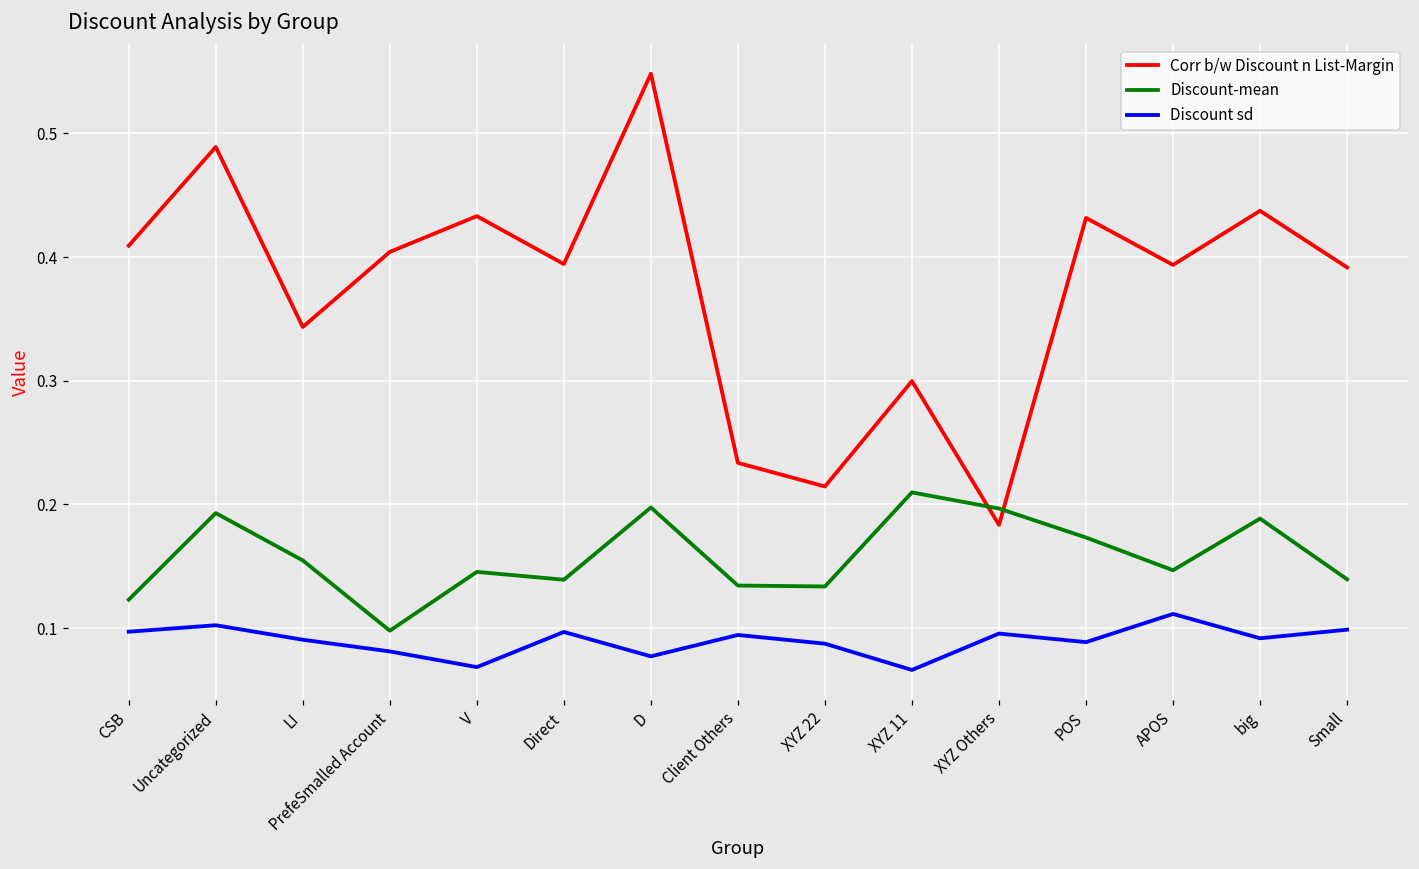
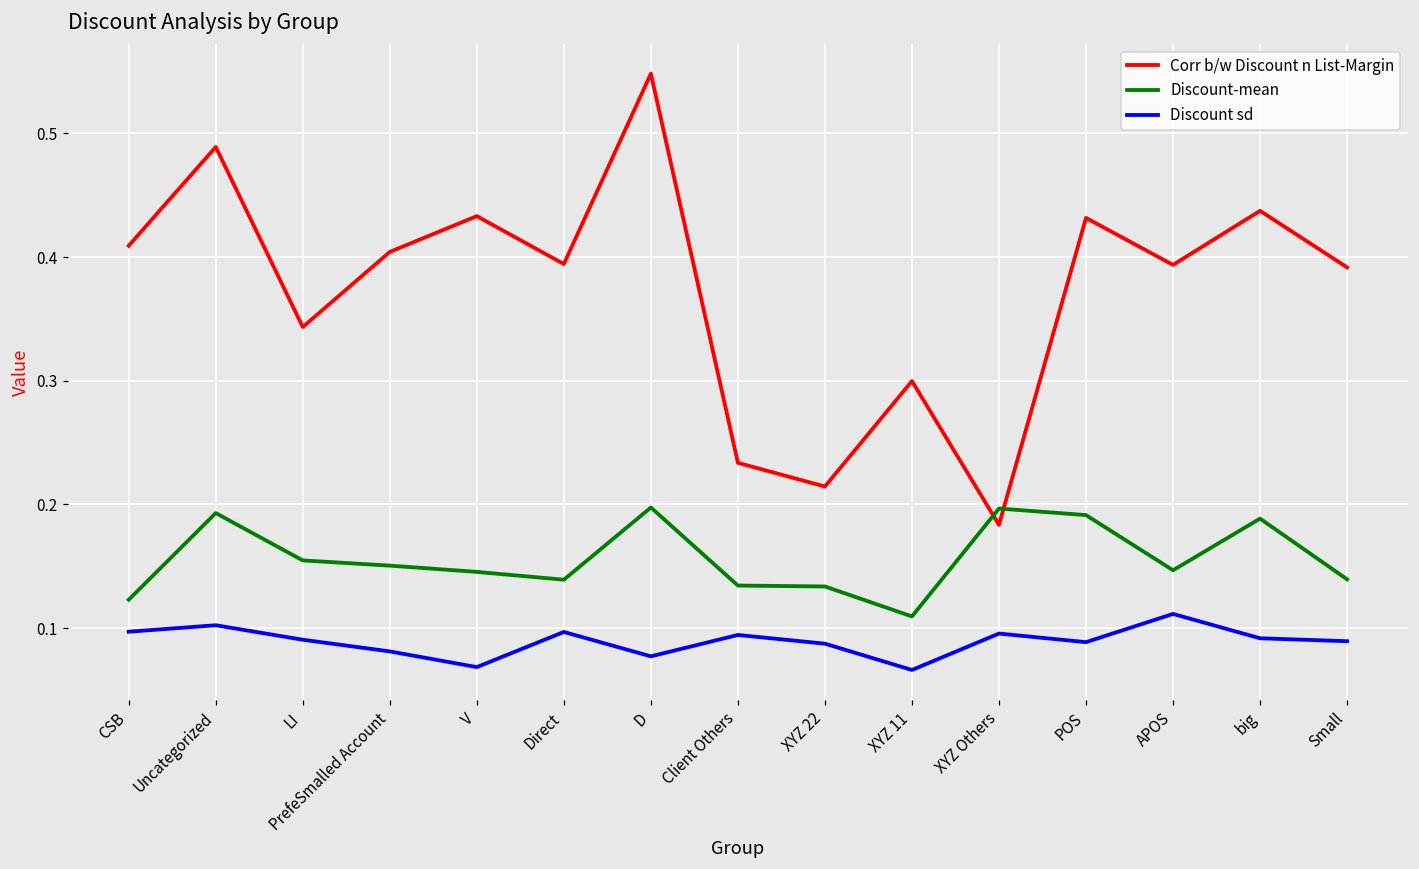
Discount-mean, PrefeSmalled Account: 0.098 -> 0.151
Discount-mean, XYZ 11: 0.210 -> 0.110
Discount-mean, POS: 0.173 -> 0.191
Discount sd, Small: 0.099 -> 0.089
